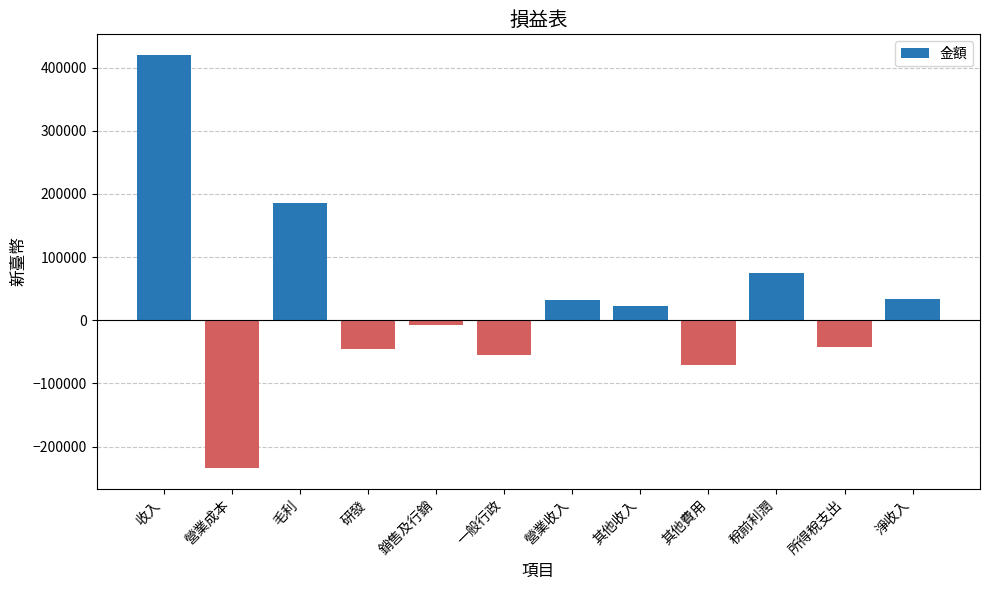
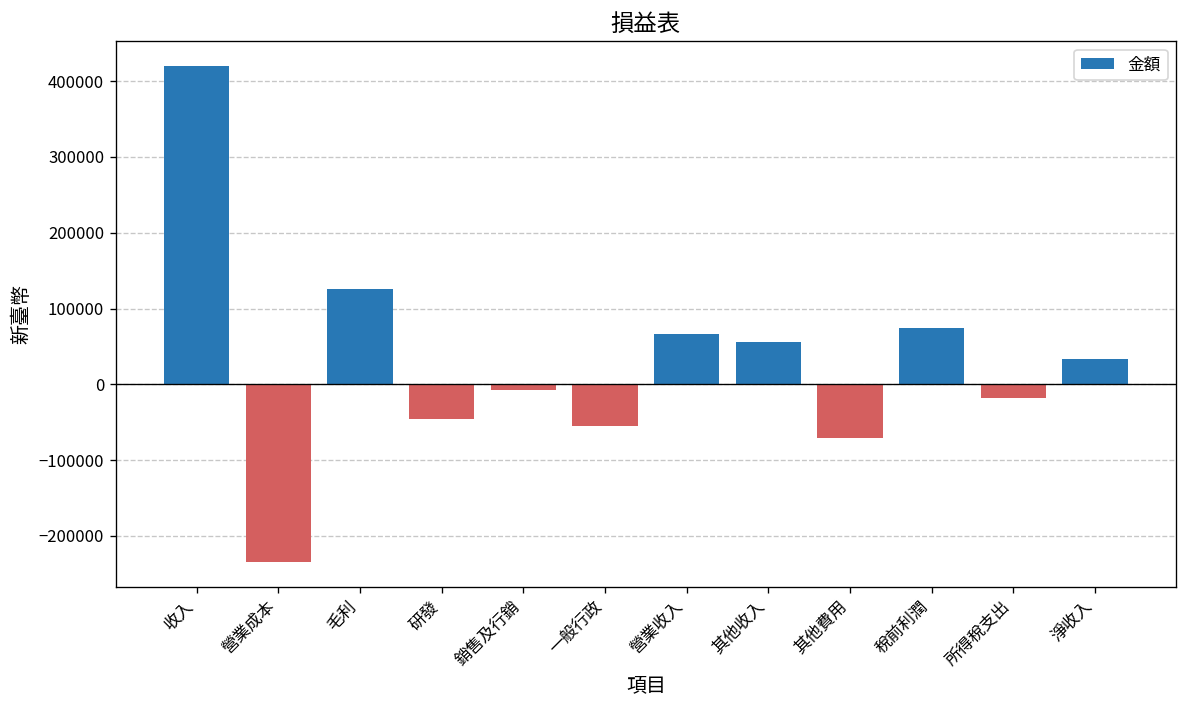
毛利: 190000 -> 130000
營業收入: 30000 -> 70000
其他收入: 20000 -> 60000
所得稅支出: -40000 -> -20000
